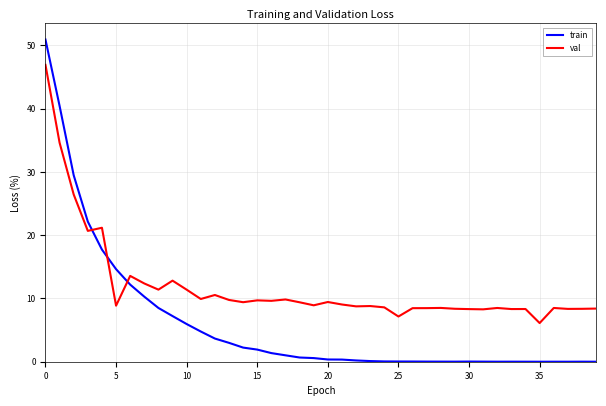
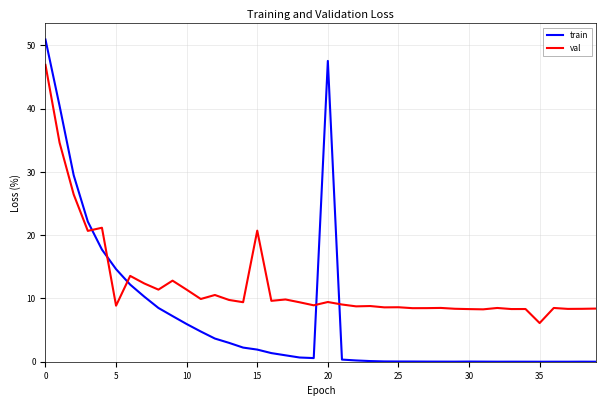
val, 15: 10 -> 21
train, 20: 0 -> 48
val, 25: 7 -> 9
